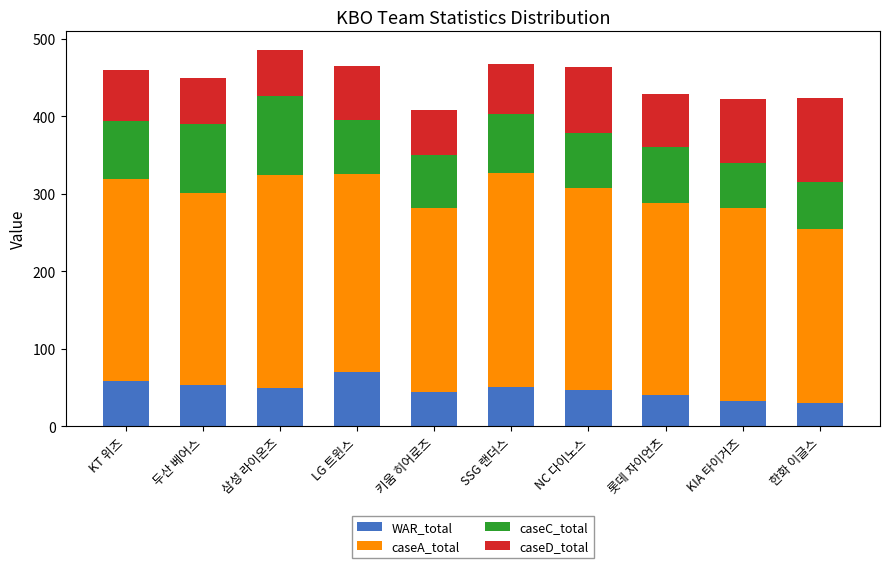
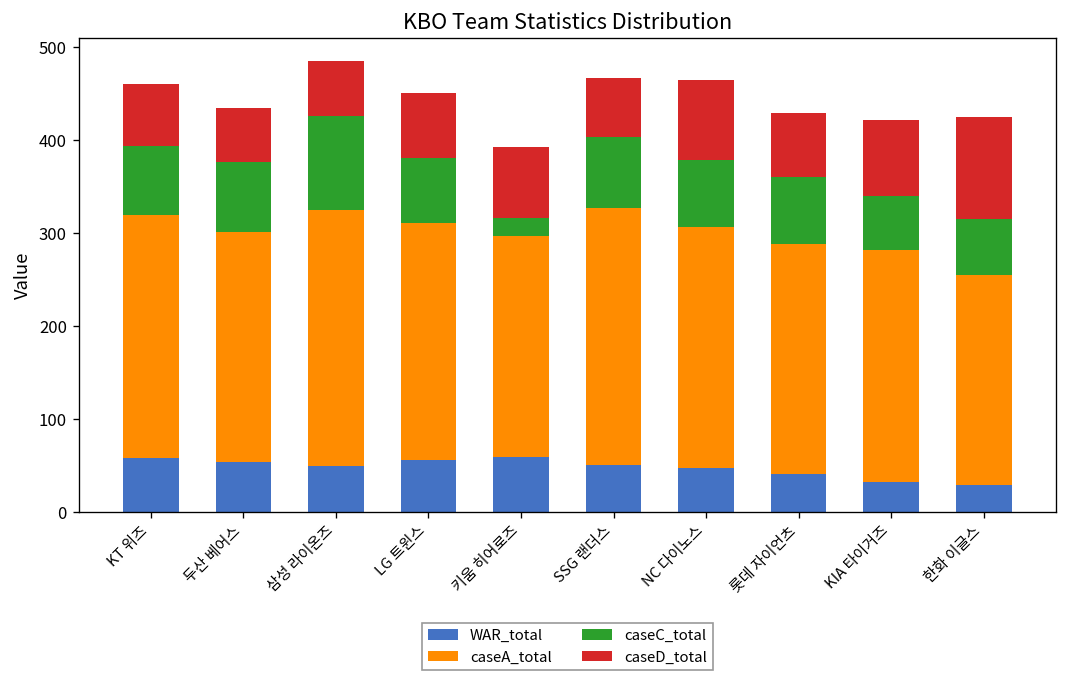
caseC_total, 두산 베어스: 90 -> 80
WAR_total, LG 트윈스: 70 -> 60
WAR_total, 키움 히어로즈: 40 -> 60
caseC_total, 키움 히어로즈: 70 -> 20
caseD_total, 키움 히어로즈: 60 -> 80
